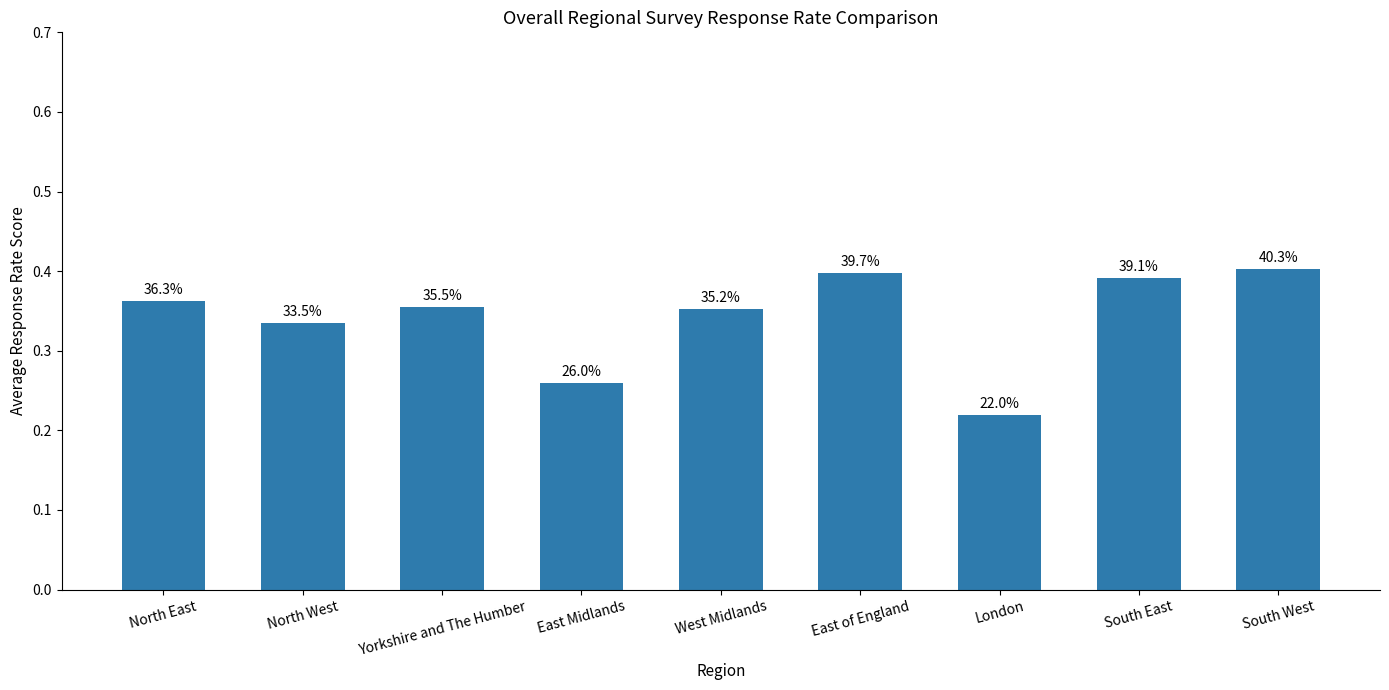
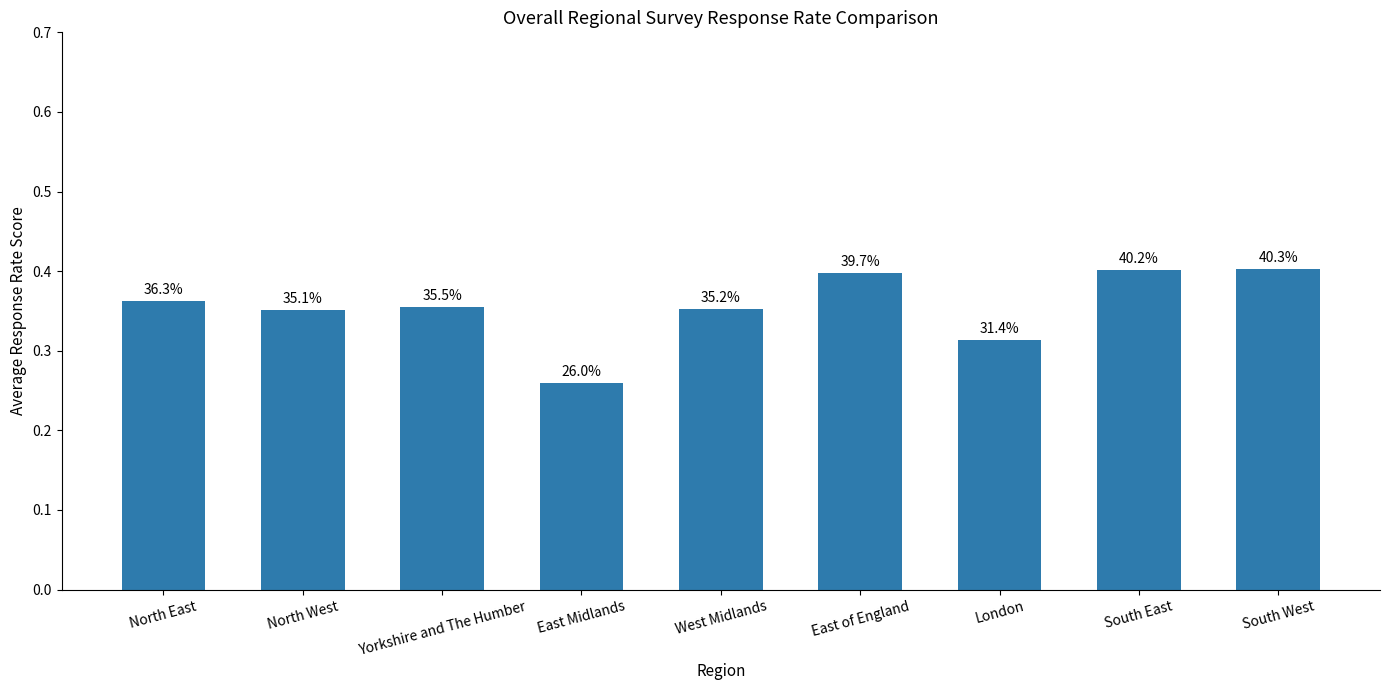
North West: 33.5% -> 35.1%
London: 22.0% -> 31.4%
South East: 39.1% -> 40.2%
